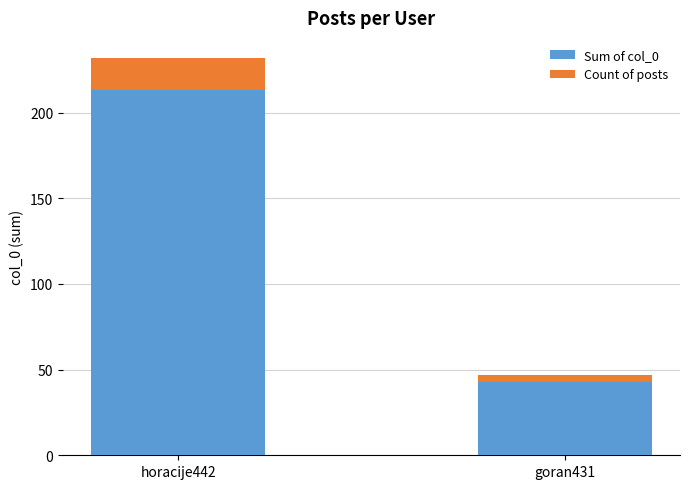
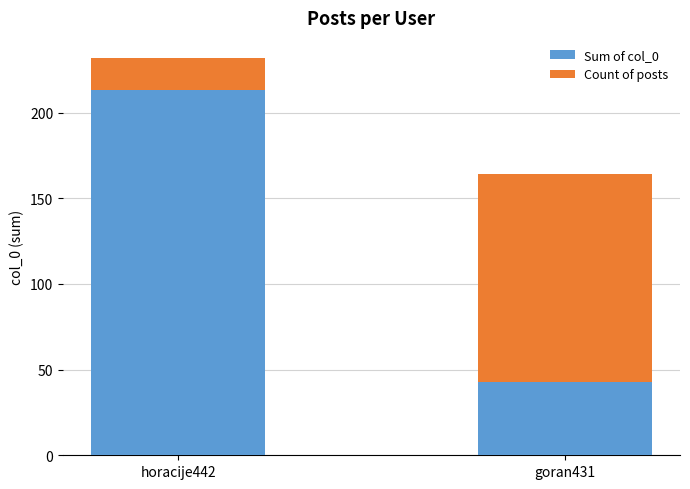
Count of posts, goran431: 4 -> 121
